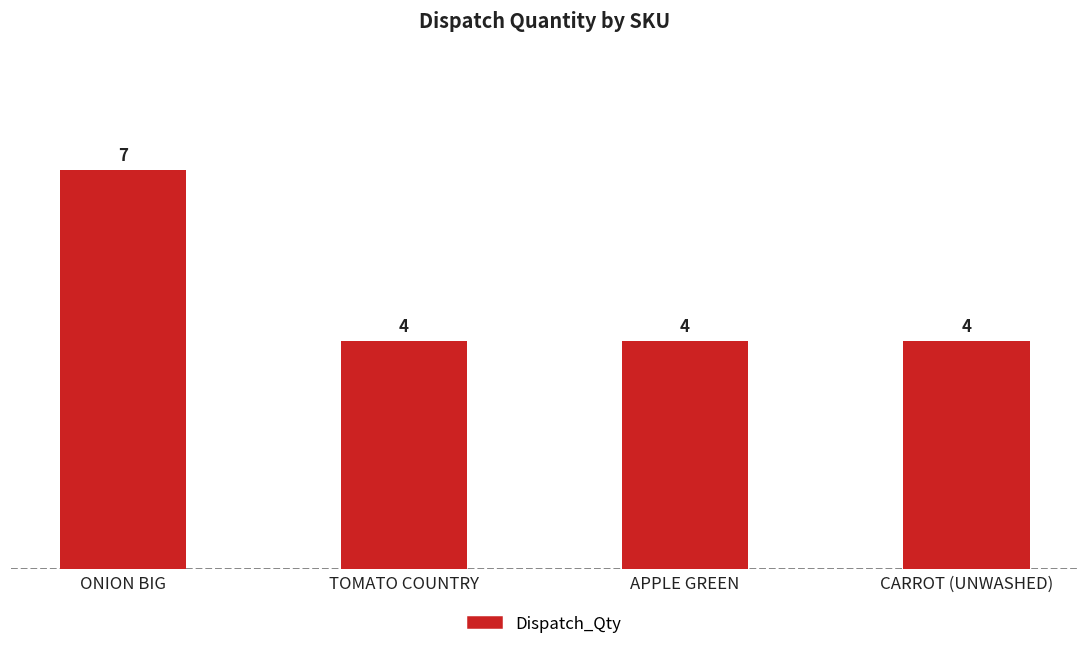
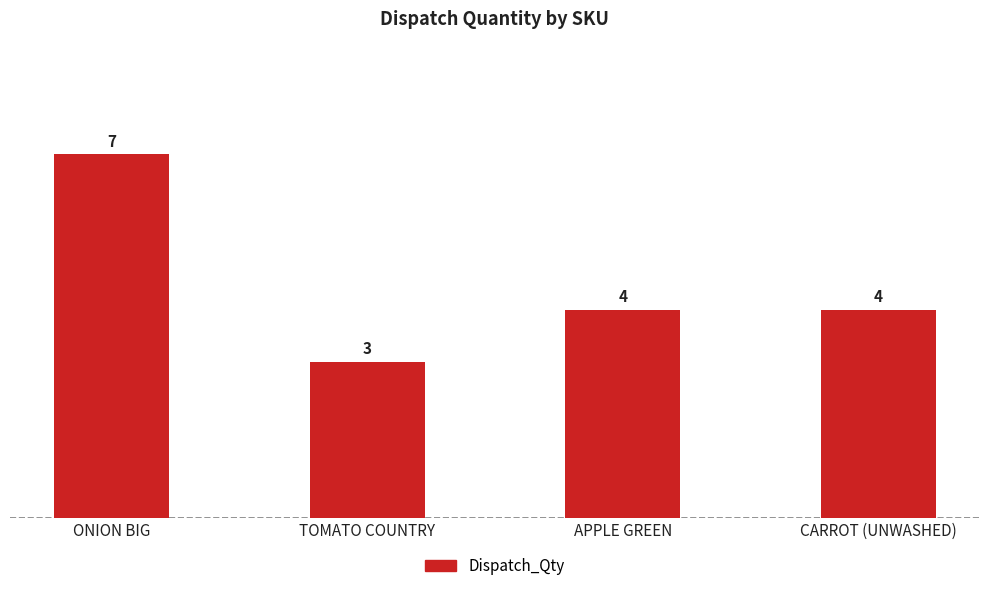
TOMATO COUNTRY: 4 -> 3
